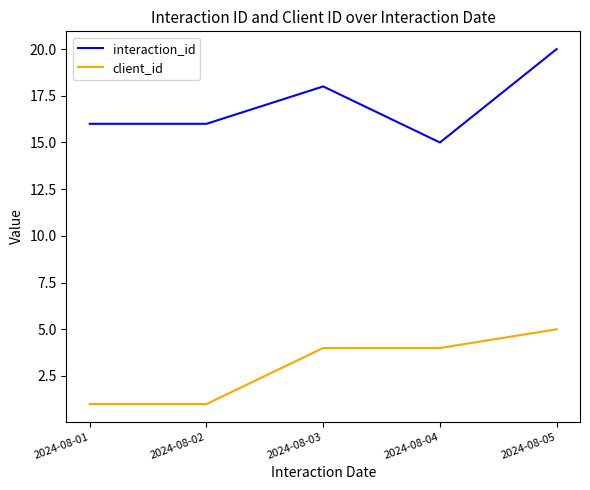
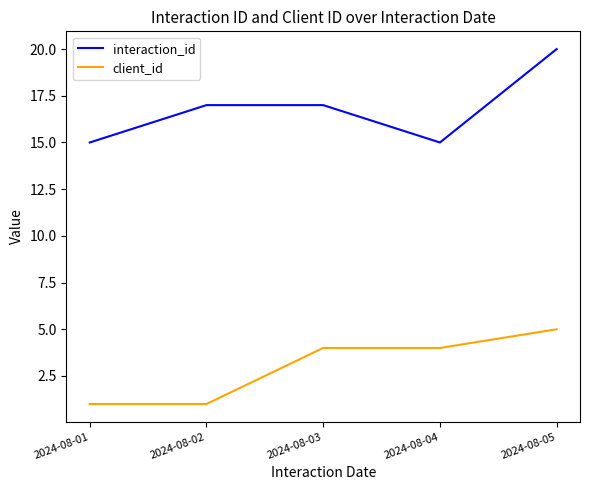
interaction_id, 2024-08-01: 16 -> 15
interaction_id, 2024-08-02: 16 -> 17
interaction_id, 2024-08-03: 18 -> 17
